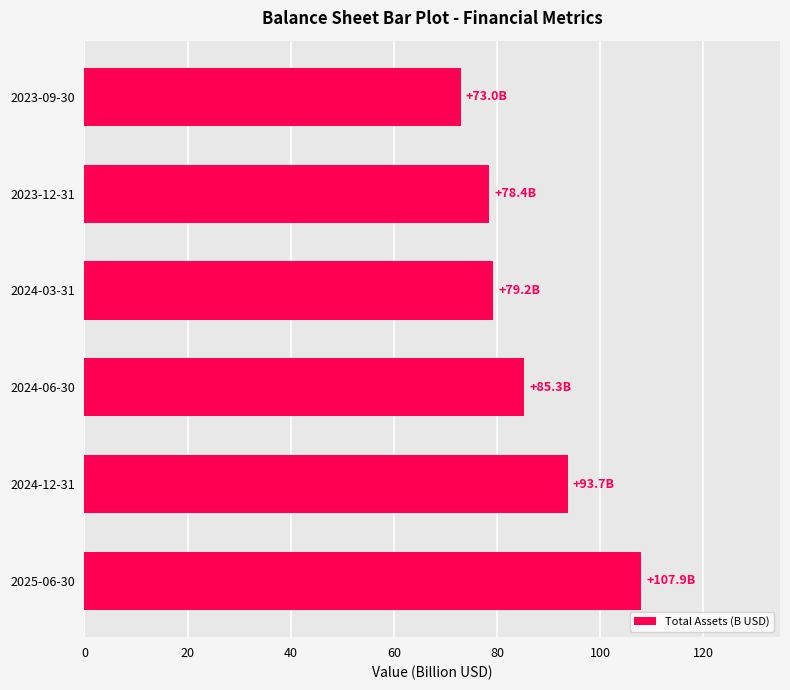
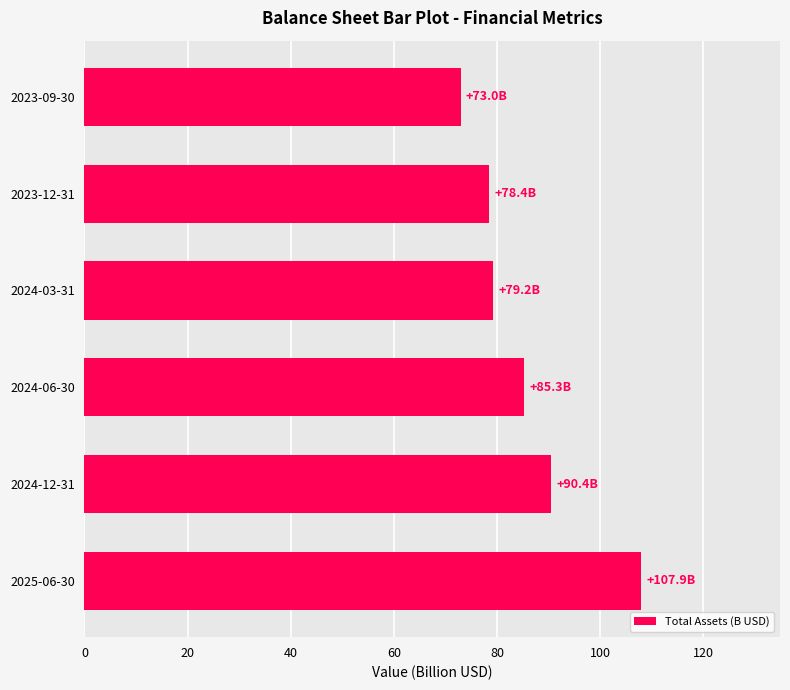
2024-12-31: +93.7B -> +90.4B
